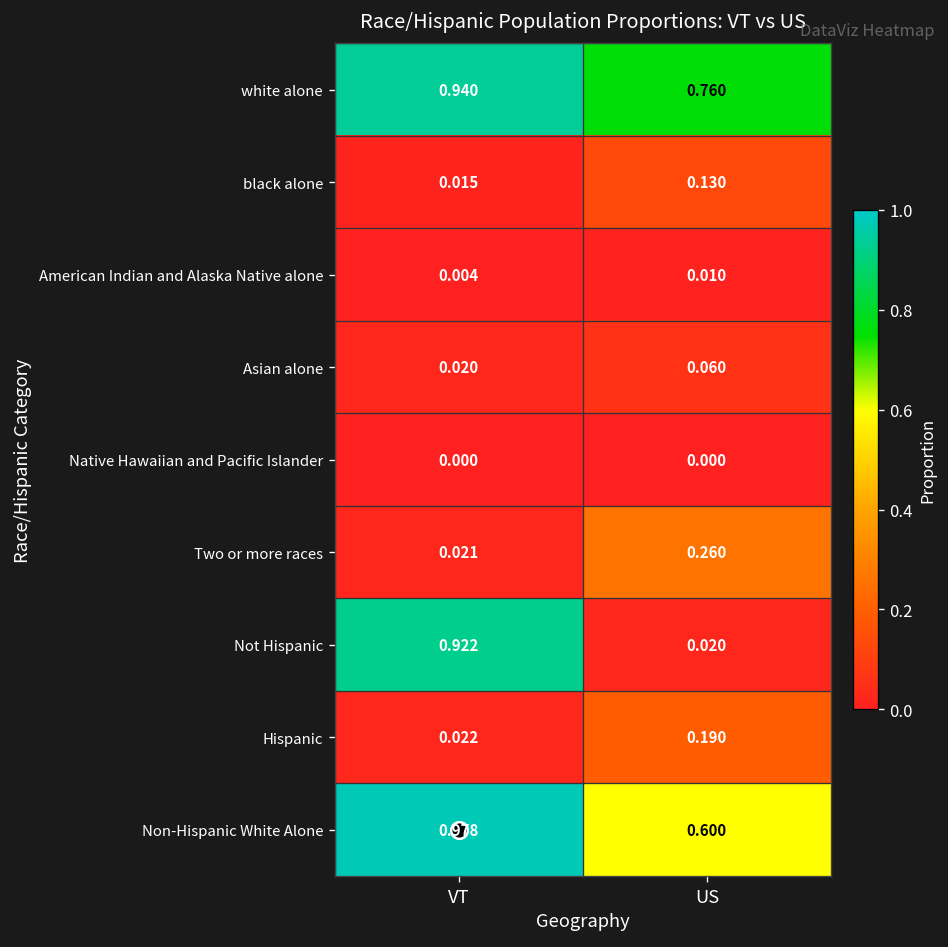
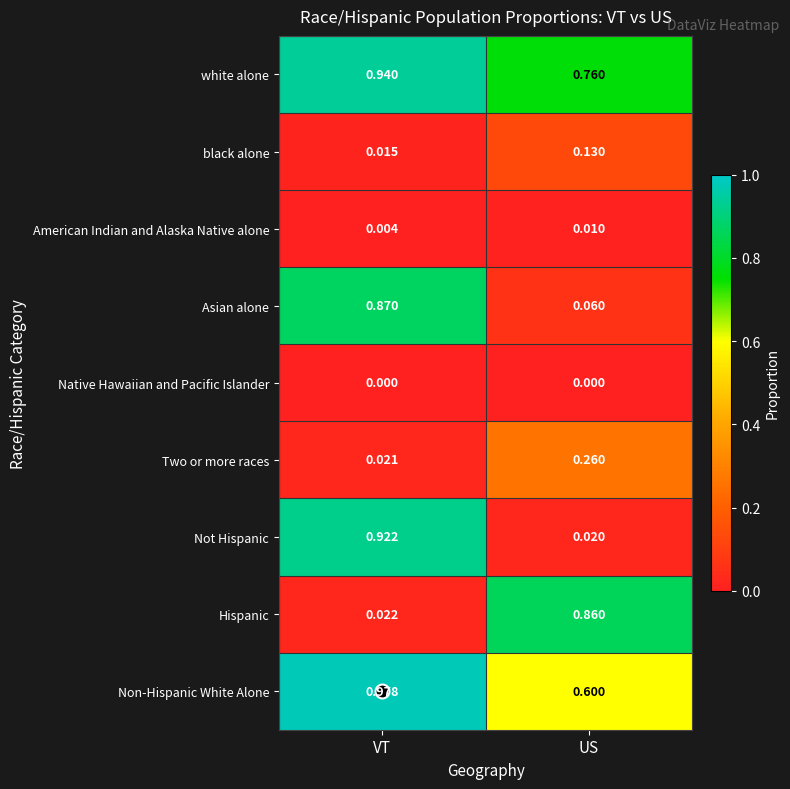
Asian alone, VT: 0.020 -> 0.870
Hispanic, US: 0.190 -> 0.860
